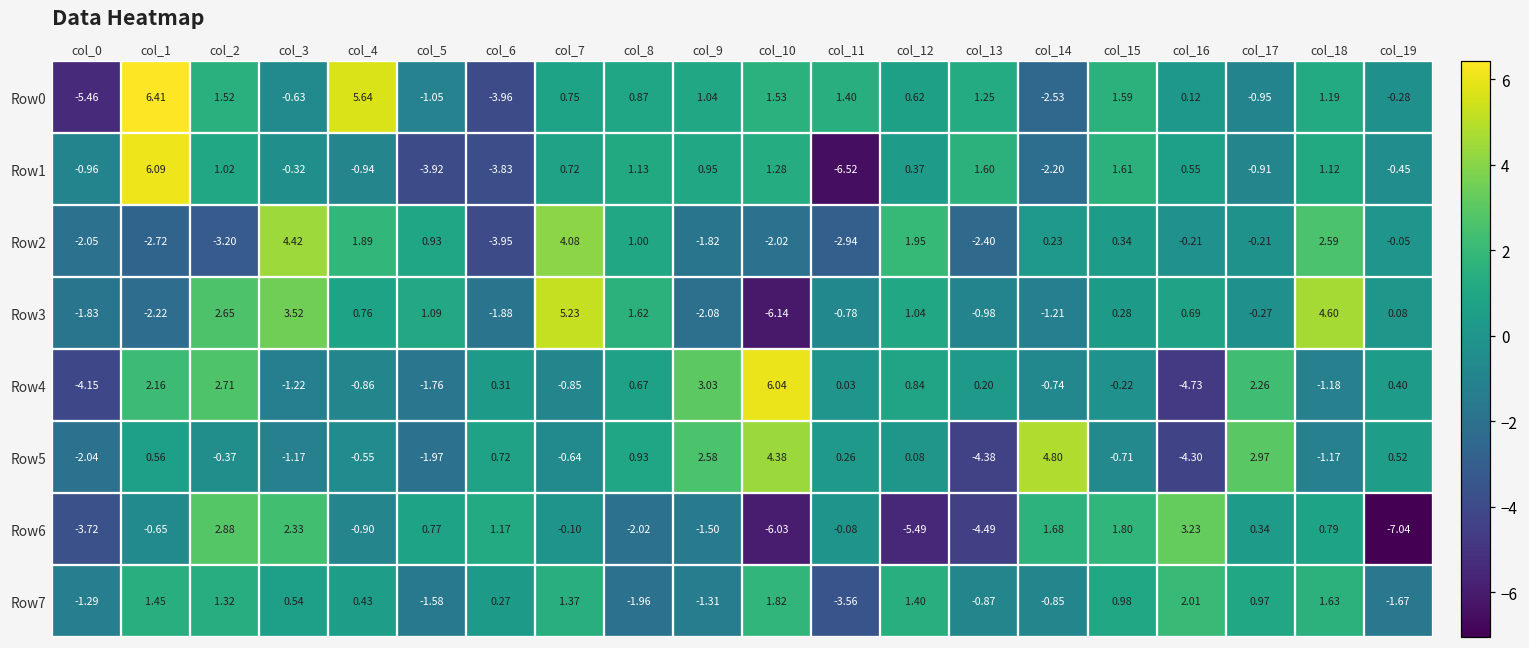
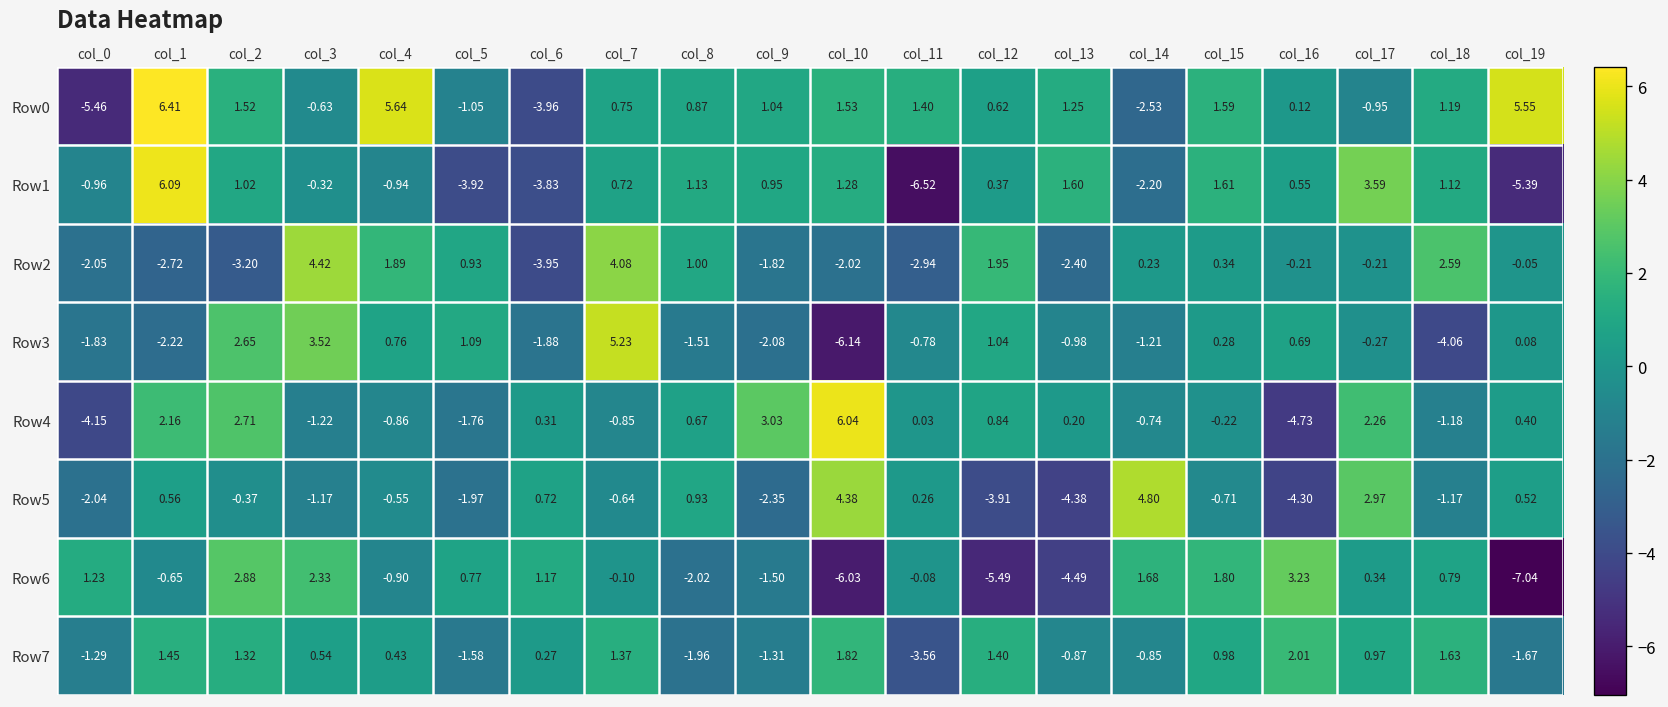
Row0, col_19: -0.28 -> 5.55
Row1, col_17: -0.91 -> 3.59
Row1, col_19: -0.45 -> -5.39
Row3, col_8: 1.62 -> -1.51
Row3, col_18: 4.60 -> -4.06
Row5, col_9: 2.58 -> -2.35
Row5, col_12: 0.08 -> -3.91
Row6, col_0: -3.72 -> 1.23
